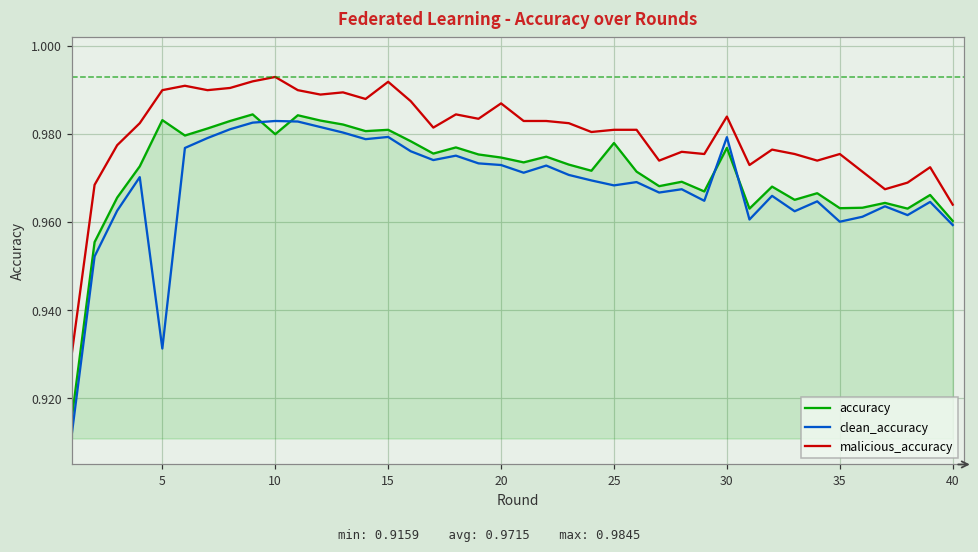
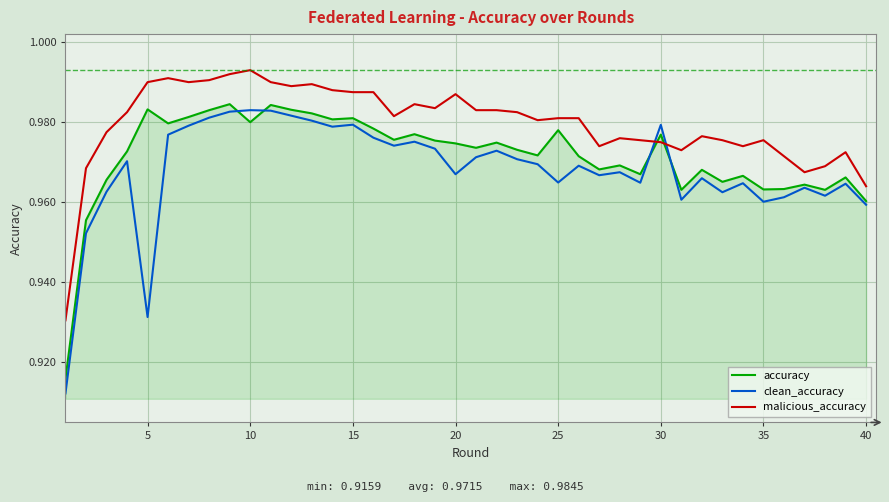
malicious_accuracy, 15: 0.992 -> 0.988
clean_accuracy, 20: 0.973 -> 0.967
clean_accuracy, 25: 0.968 -> 0.965
malicious_accuracy, 30: 0.984 -> 0.975
